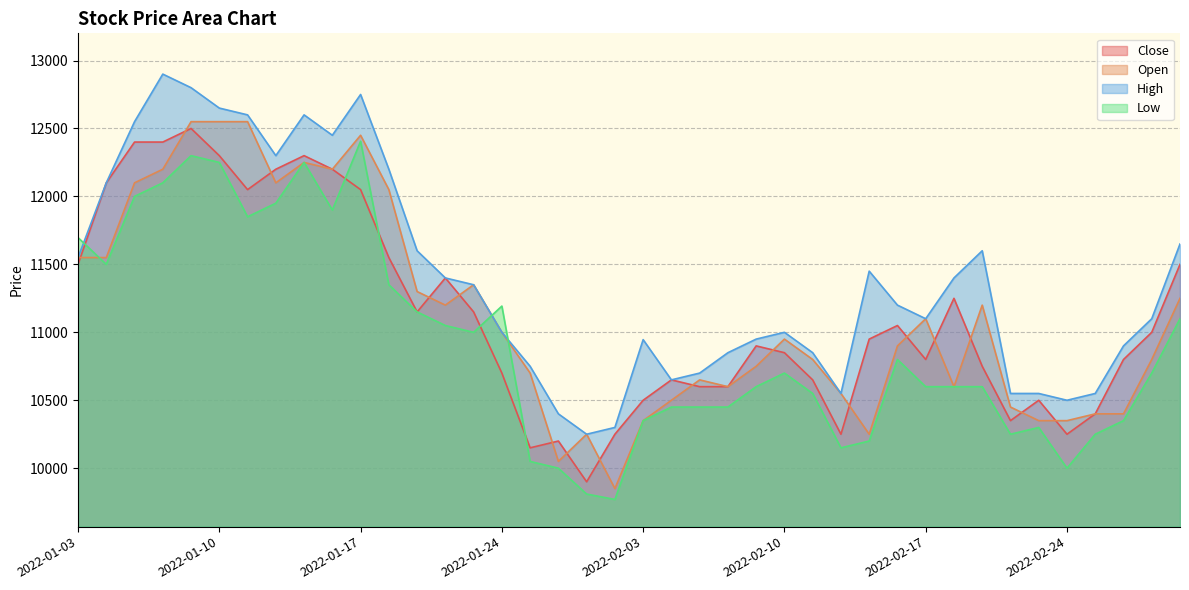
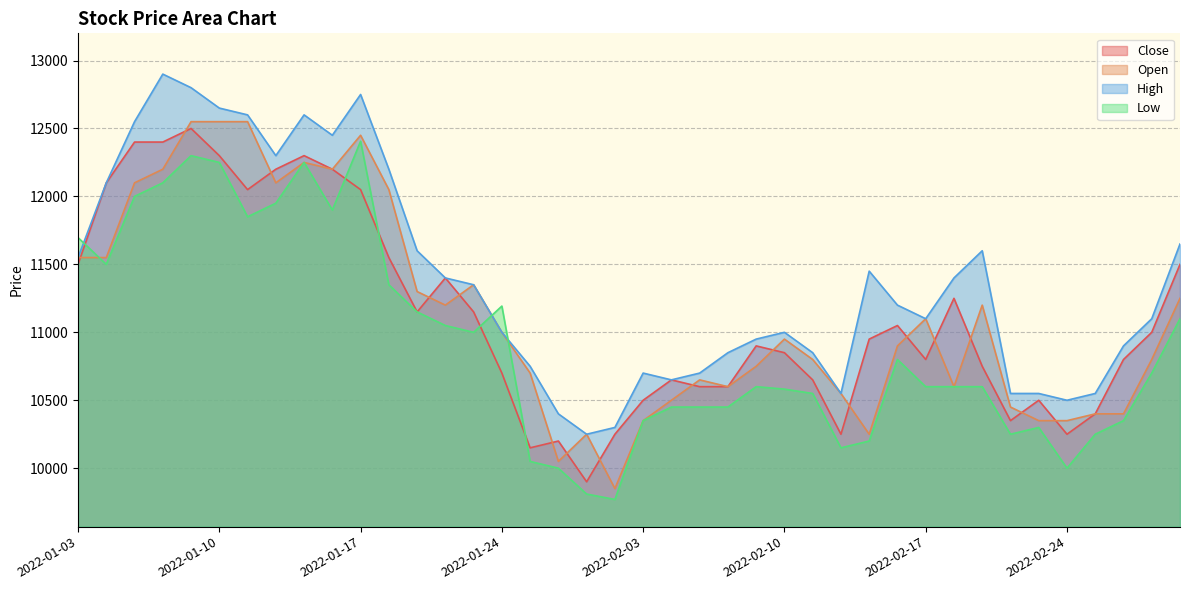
High, 2022-02-03: 10950 -> 10700
Low, 2022-02-10: 10700 -> 10580
